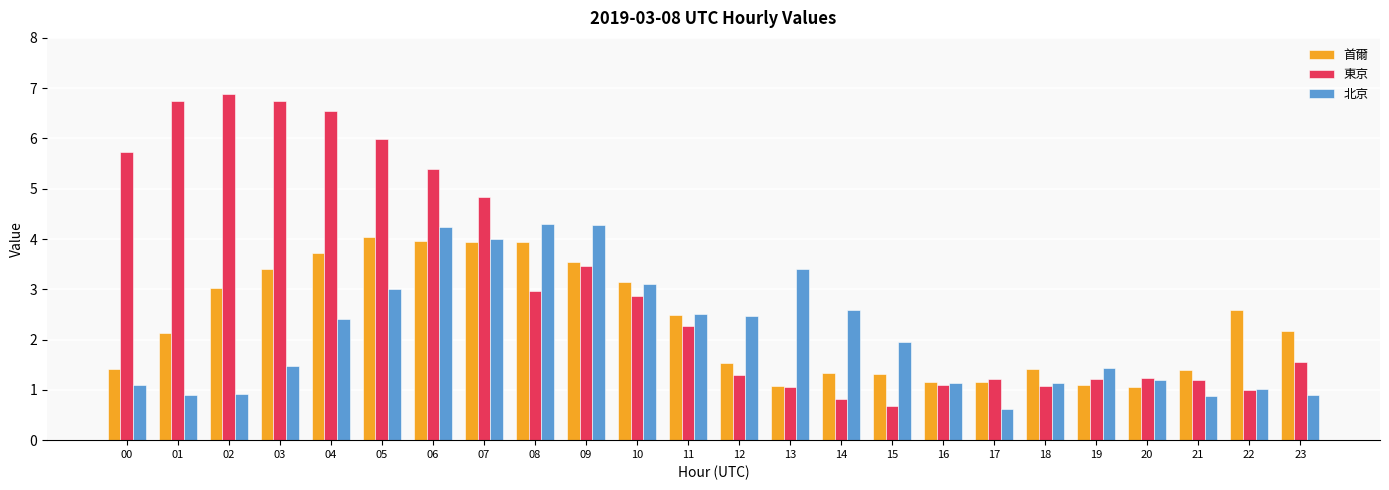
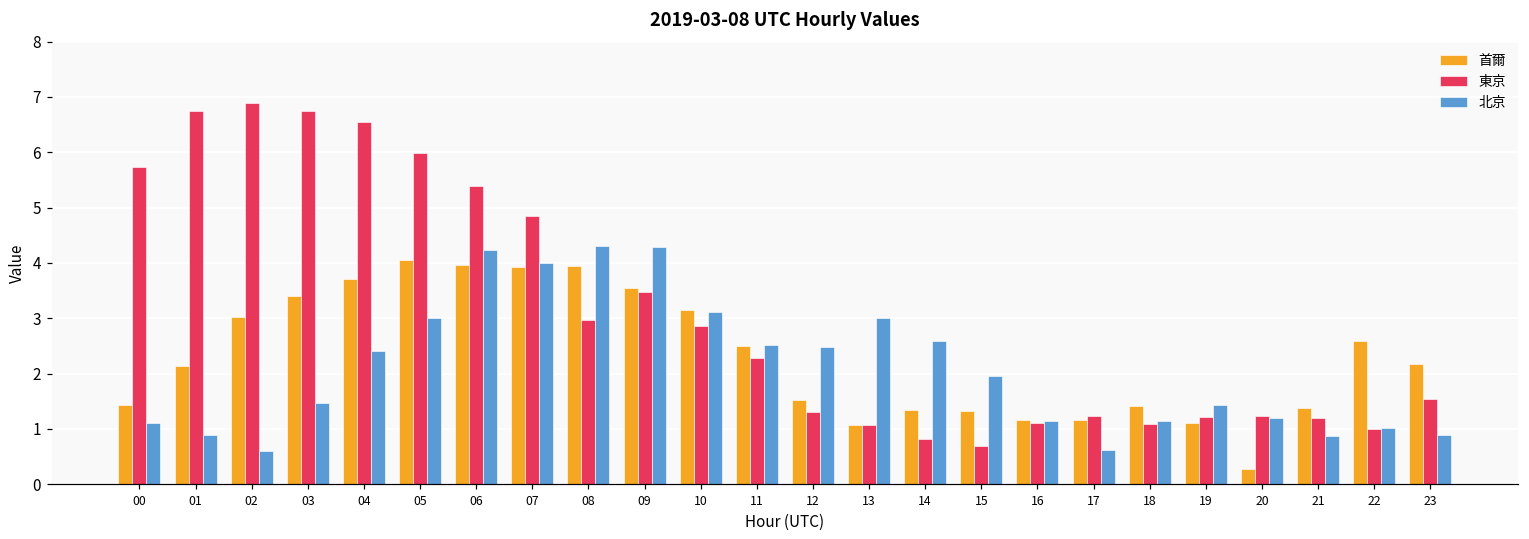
北京, 02: 0.9 -> 0.6
北京, 13: 3.4 -> 3.0
首爾, 20: 1.1 -> 0.3
